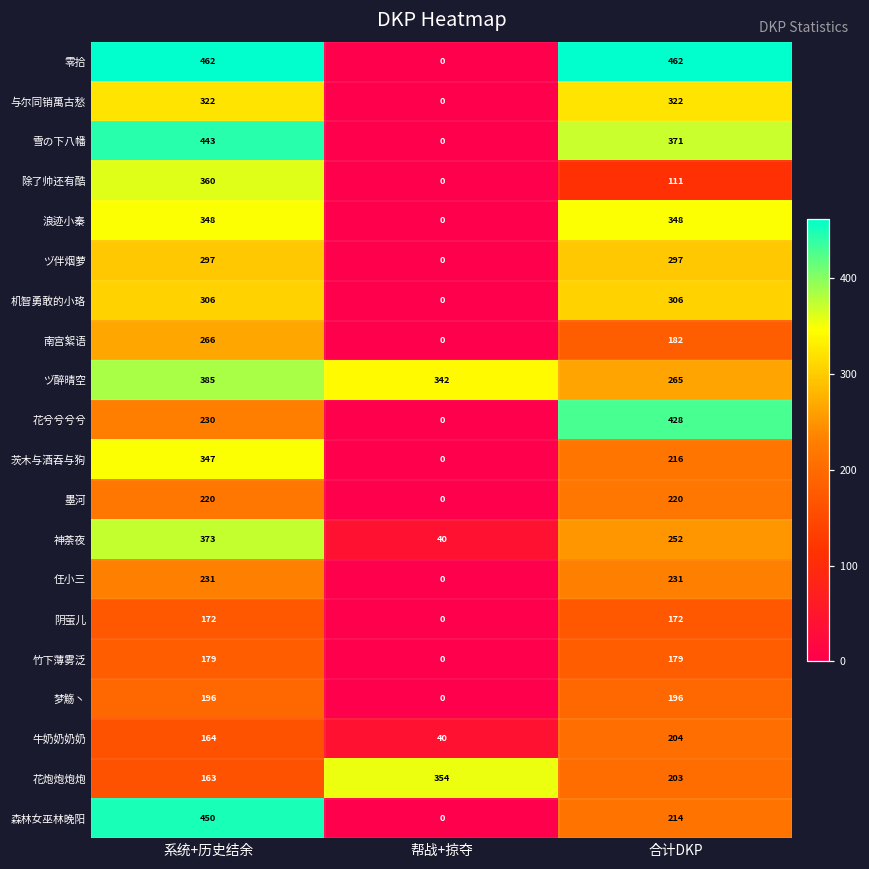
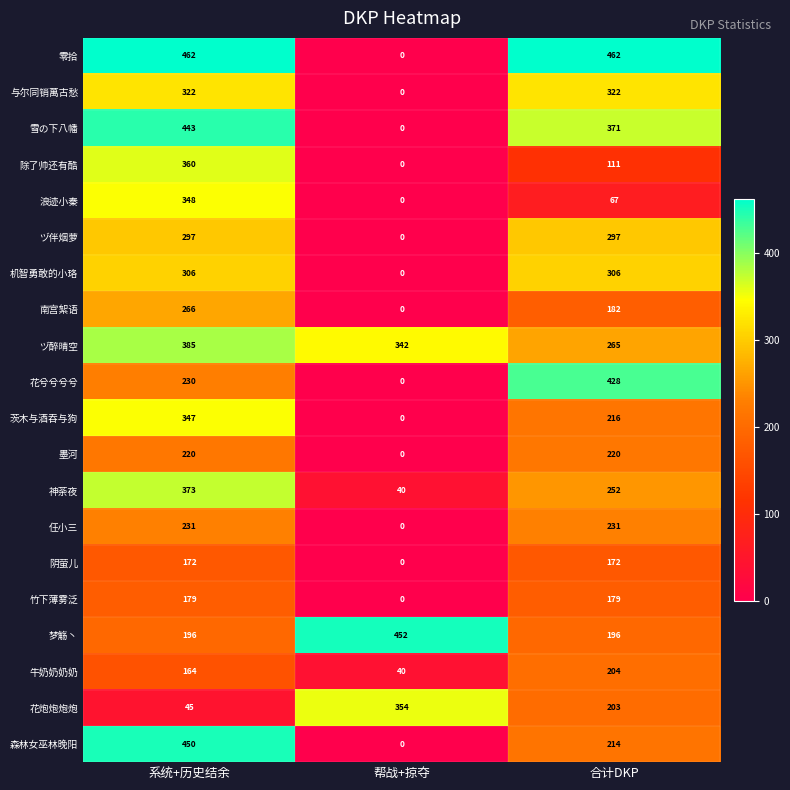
浪迹小秦, 合计DKP: 348 -> 67
梦觞丶, 帮战+掠夺: 0 -> 452
花炮炮炮炮, 系统+历史结余: 163 -> 45
